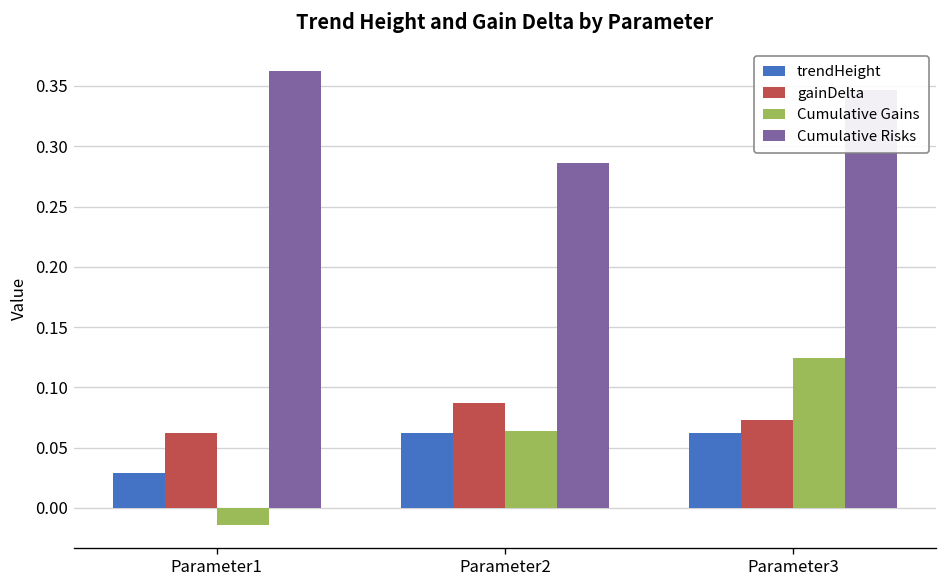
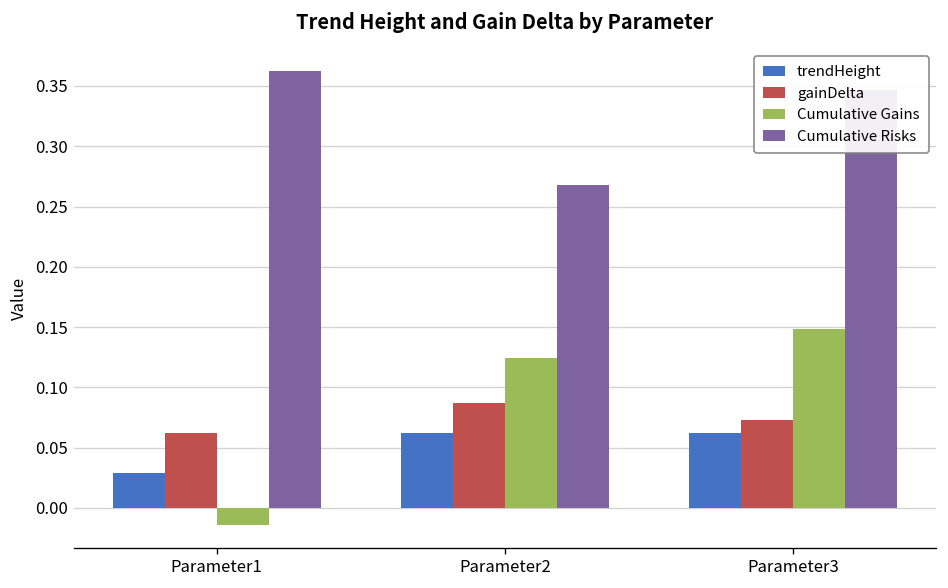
Cumulative Gains, Parameter2: 0.063 -> 0.124
Cumulative Risks, Parameter2: 0.286 -> 0.268
Cumulative Gains, Parameter3: 0.124 -> 0.149
